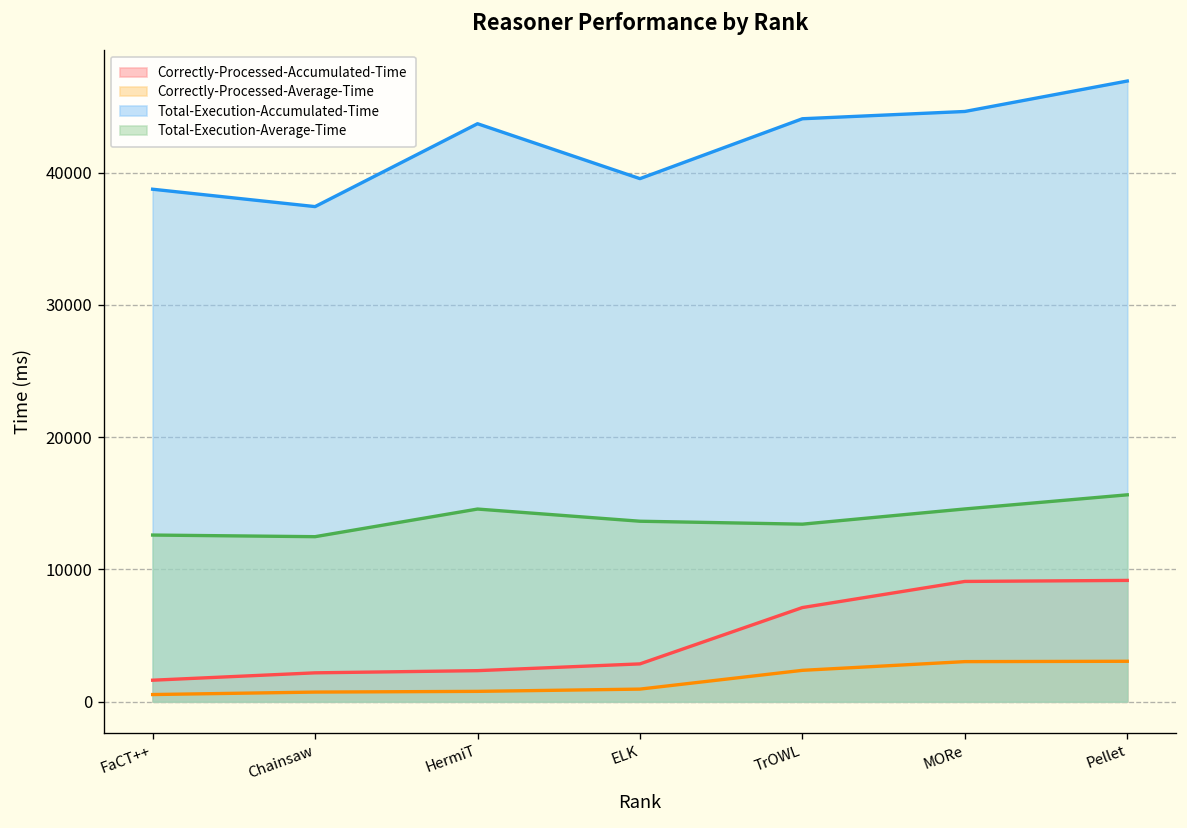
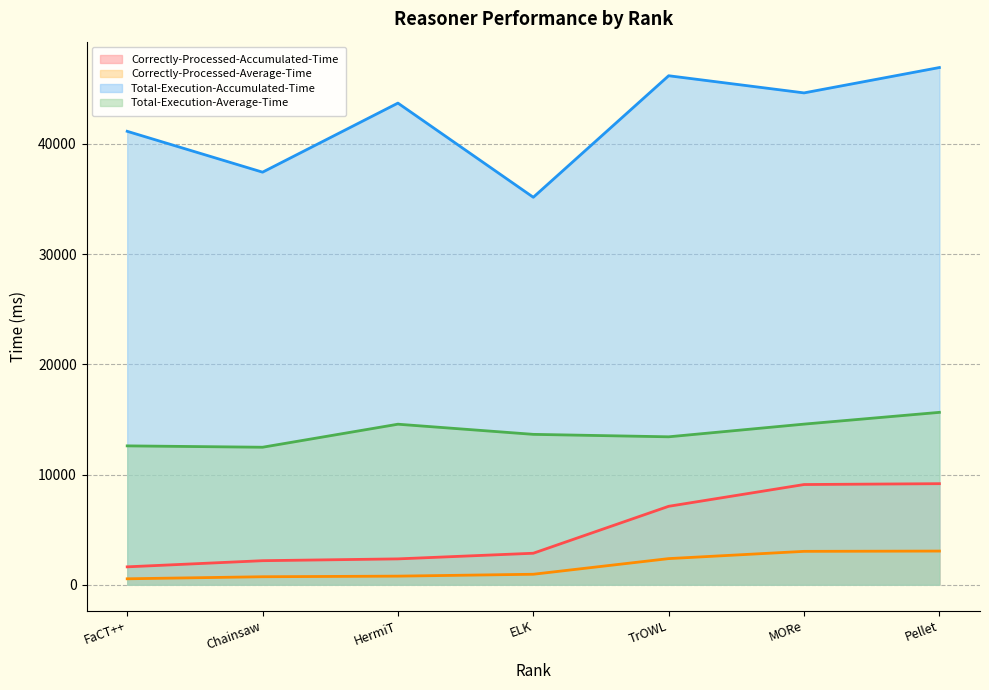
Total-Execution-Accumulated-Time, FaCT++: 38700 -> 41100
Total-Execution-Accumulated-Time, ELK: 39500 -> 35200
Total-Execution-Accumulated-Time, TrOWL: 44100 -> 46200
